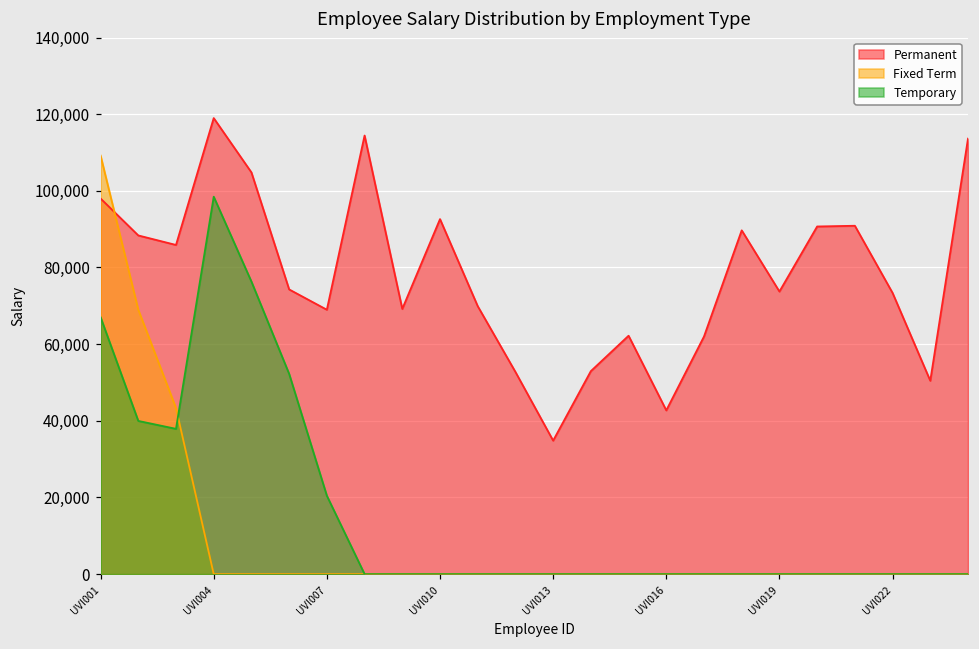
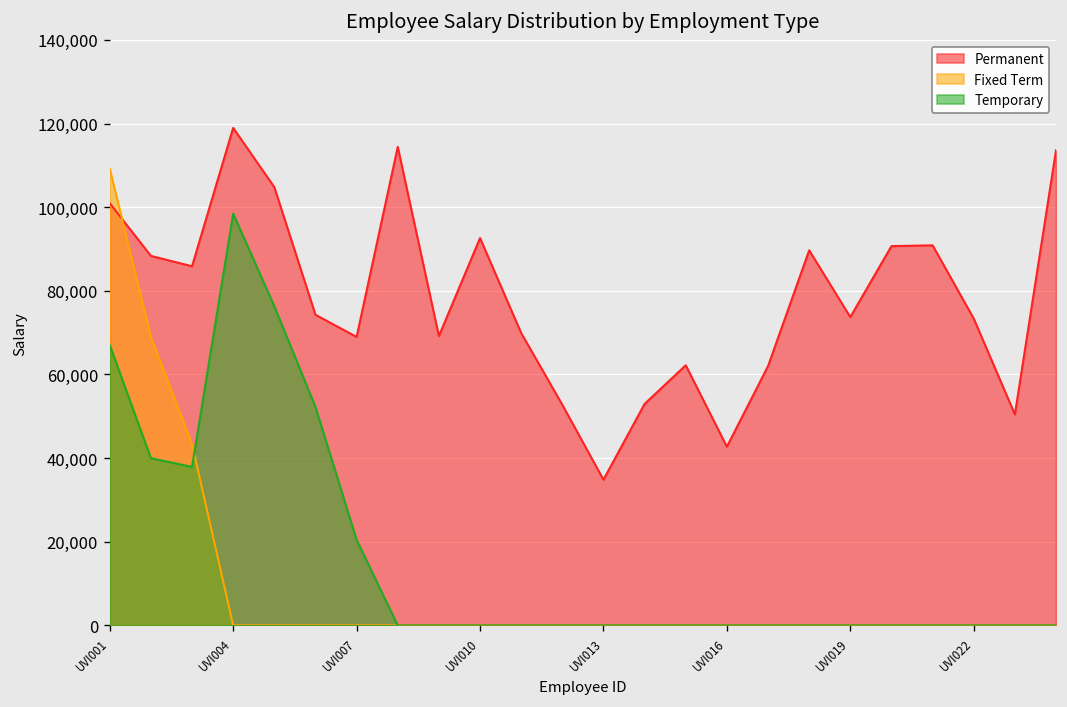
Permanent, UVI001: 98,000 -> 101,000
